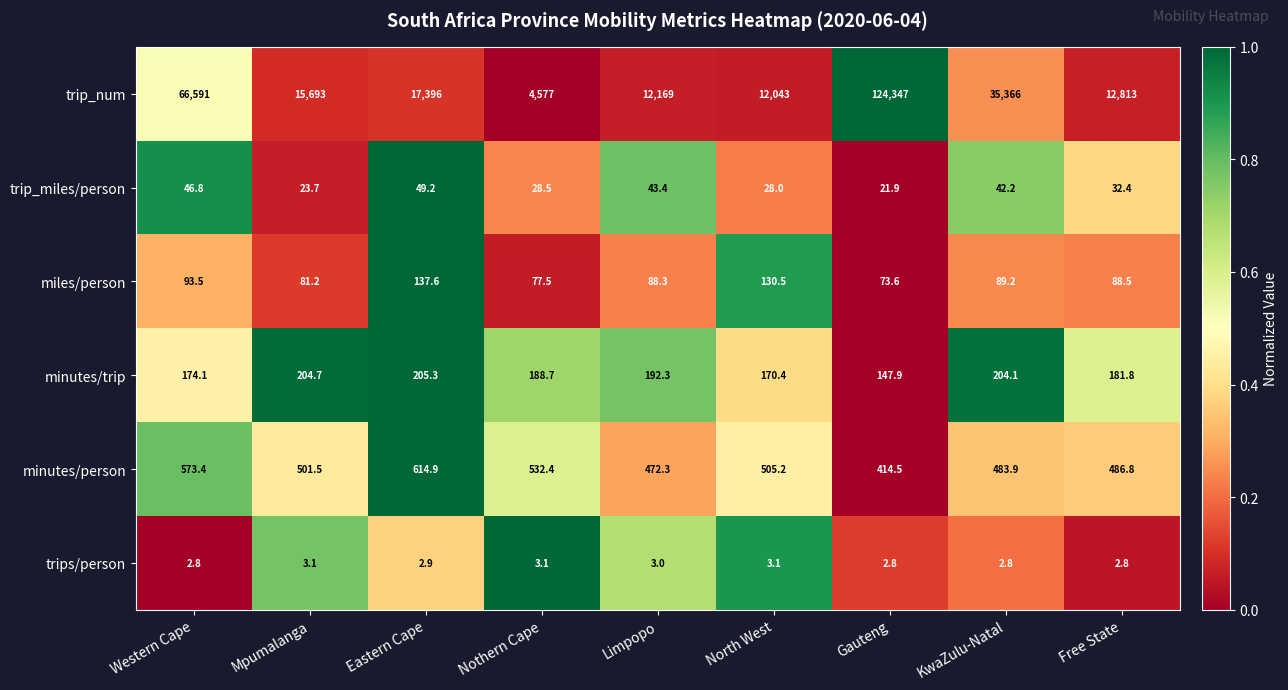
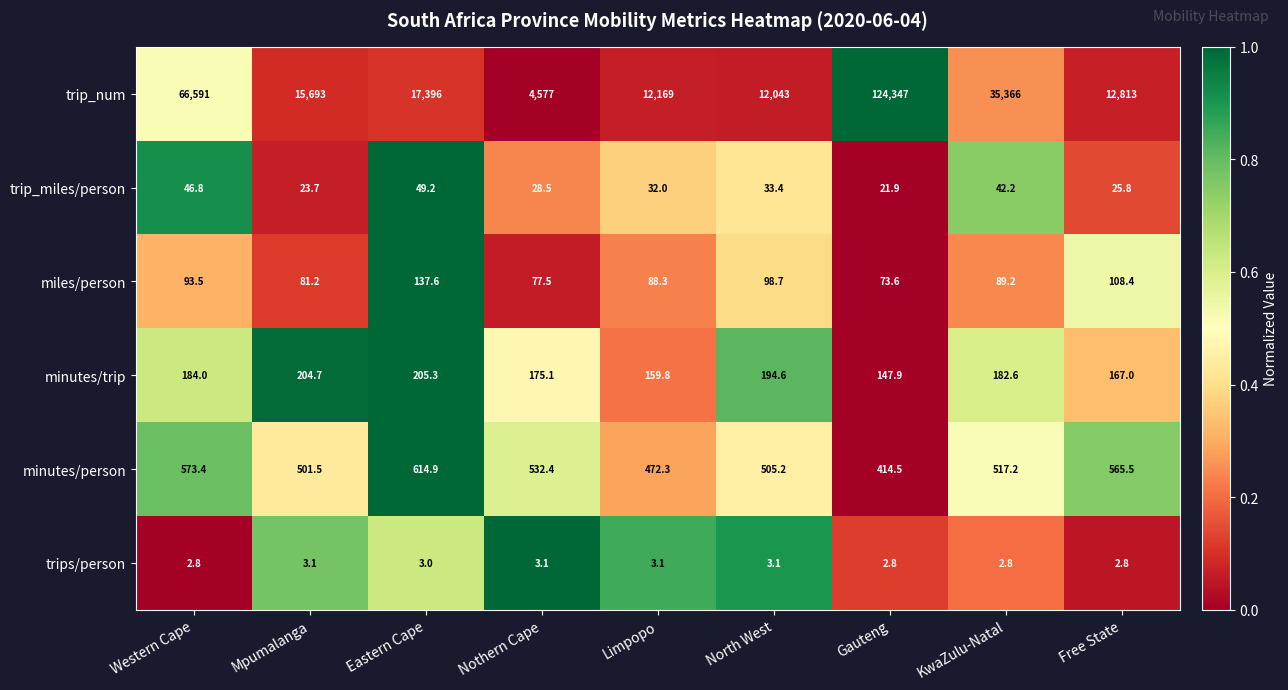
trip_miles/person, Limpopo: 43.4 -> 32.0
trip_miles/person, North West: 28.0 -> 33.4
trip_miles/person, Free State: 32.4 -> 25.8
miles/person, North West: 130.5 -> 98.7
miles/person, Free State: 88.5 -> 108.4
minutes/trip, Western Cape: 174.1 -> 184.0
minutes/trip, Nothern Cape: 188.7 -> 175.1
minutes/trip, Limpopo: 192.3 -> 159.8
minutes/trip, North West: 170.4 -> 194.6
minutes/trip, KwaZulu-Natal: 204.1 -> 182.6
minutes/trip, Free State: 181.8 -> 167.0
minutes/person, KwaZulu-Natal: 483.9 -> 517.2
minutes/person, Free State: 486.8 -> 565.5
trips/person, Eastern Cape: 2.9 -> 3.0
trips/person, Limpopo: 3.0 -> 3.1
